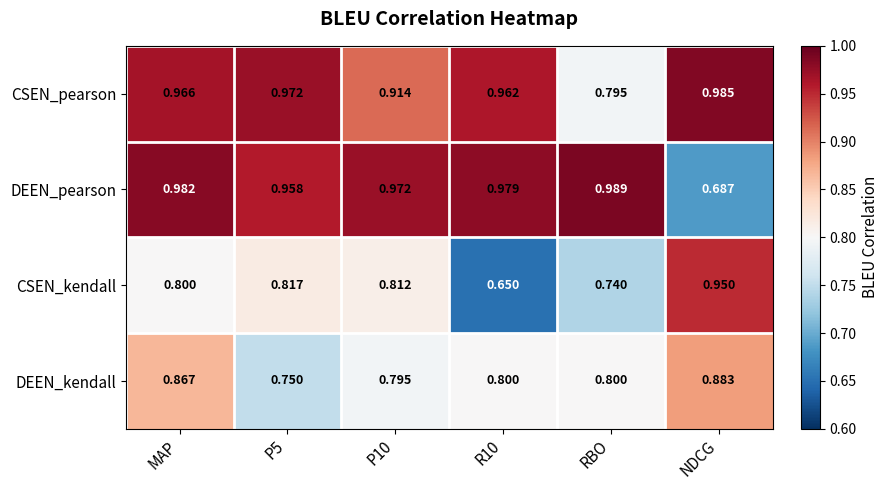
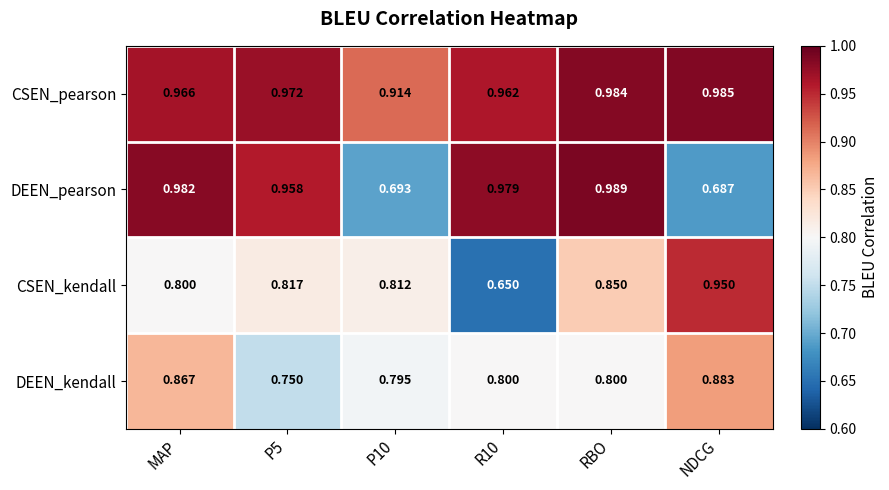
CSEN_pearson, RBO: 0.795 -> 0.984
DEEN_pearson, P10: 0.972 -> 0.693
CSEN_kendall, RBO: 0.740 -> 0.850
